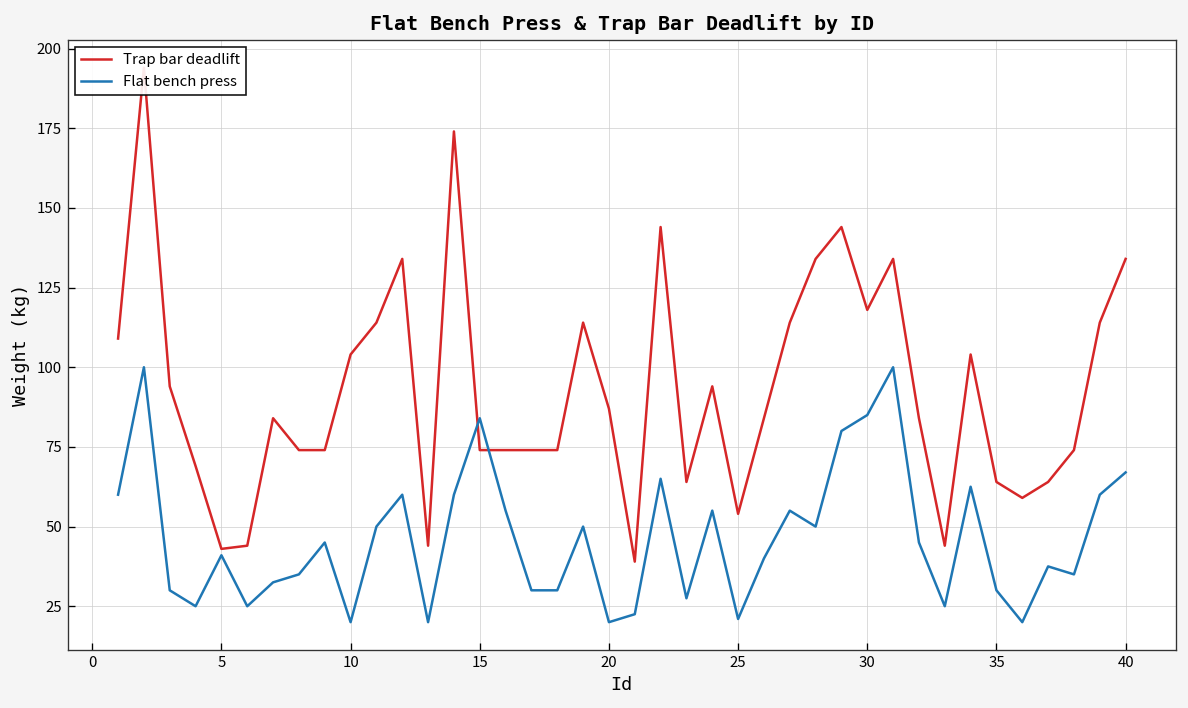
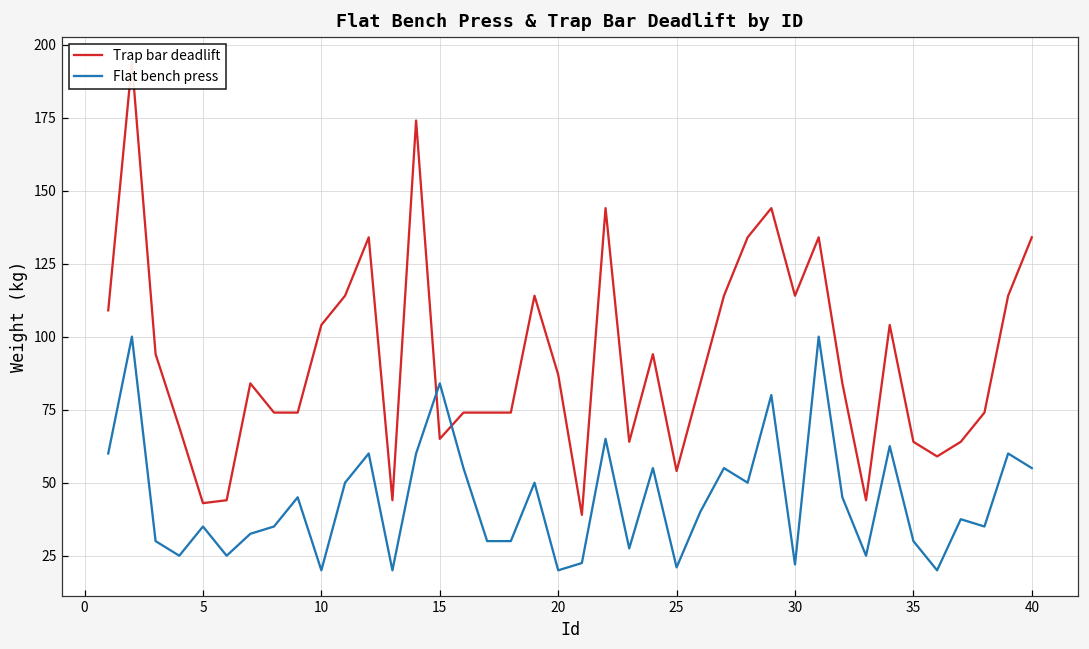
Flat bench press, 5: 41 -> 35
Trap bar deadlift, 15: 74 -> 65
Trap bar deadlift, 30: 118 -> 114
Flat bench press, 30: 85 -> 22
Flat bench press, 40: 67 -> 55
